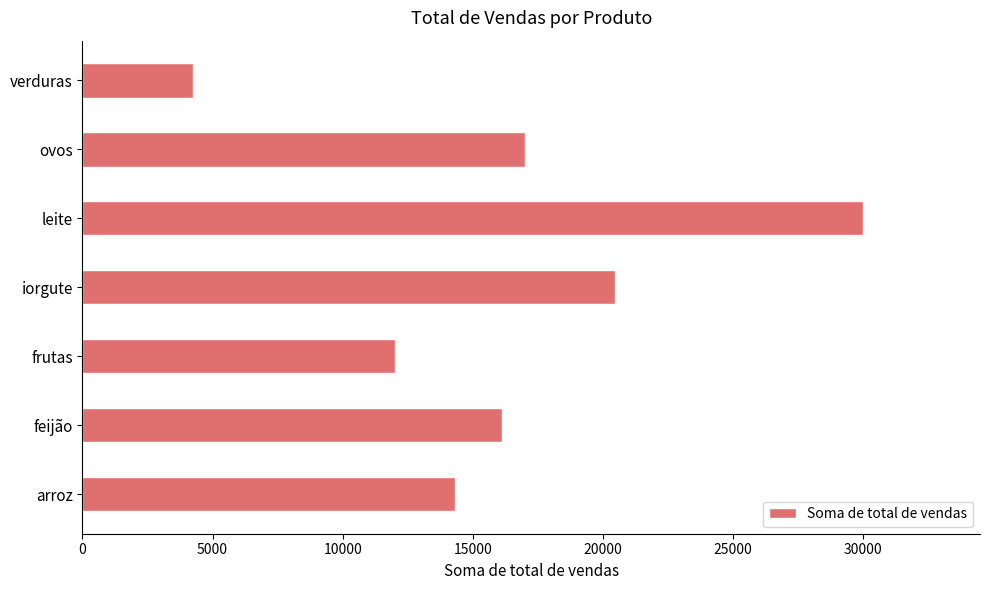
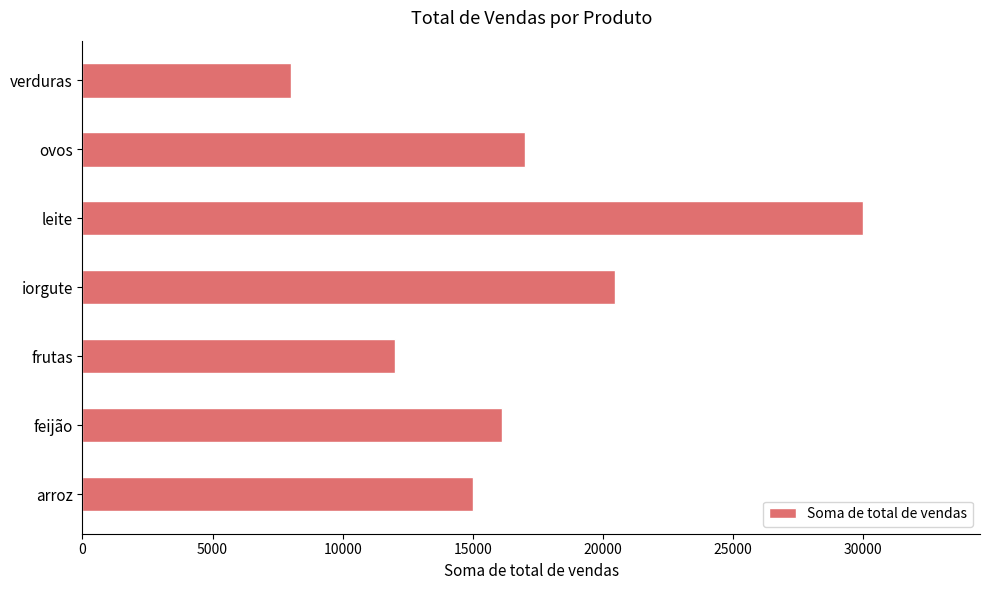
verduras: 4200 -> 8000
arroz: 14300 -> 15000
